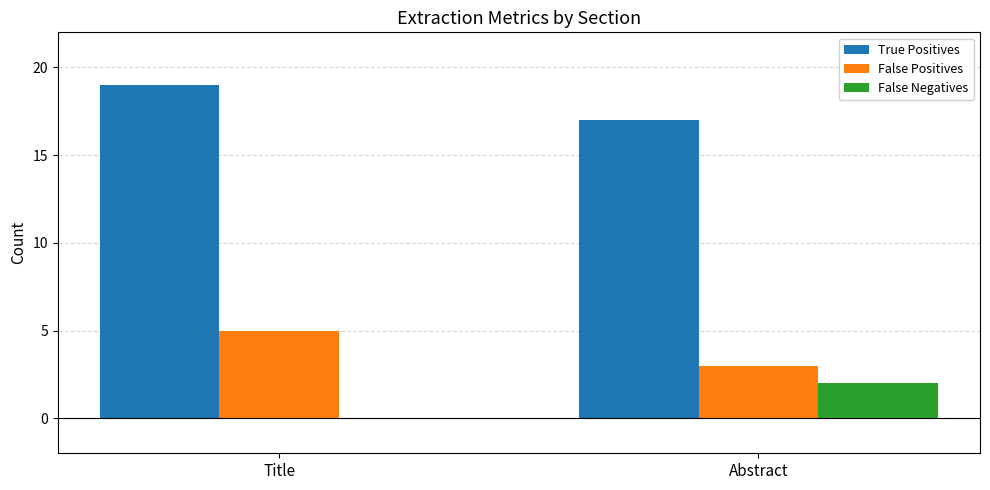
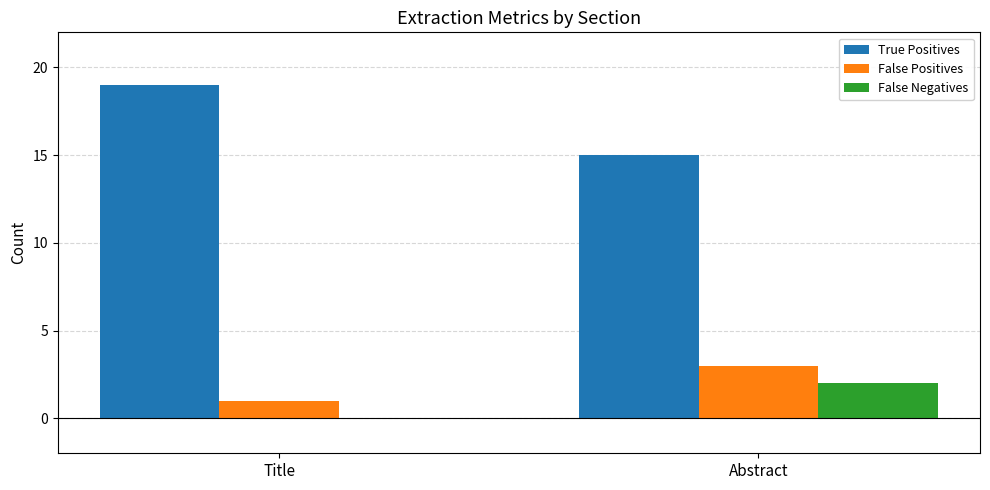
False Positives, Title: 5 -> 1
True Positives, Abstract: 17 -> 15
